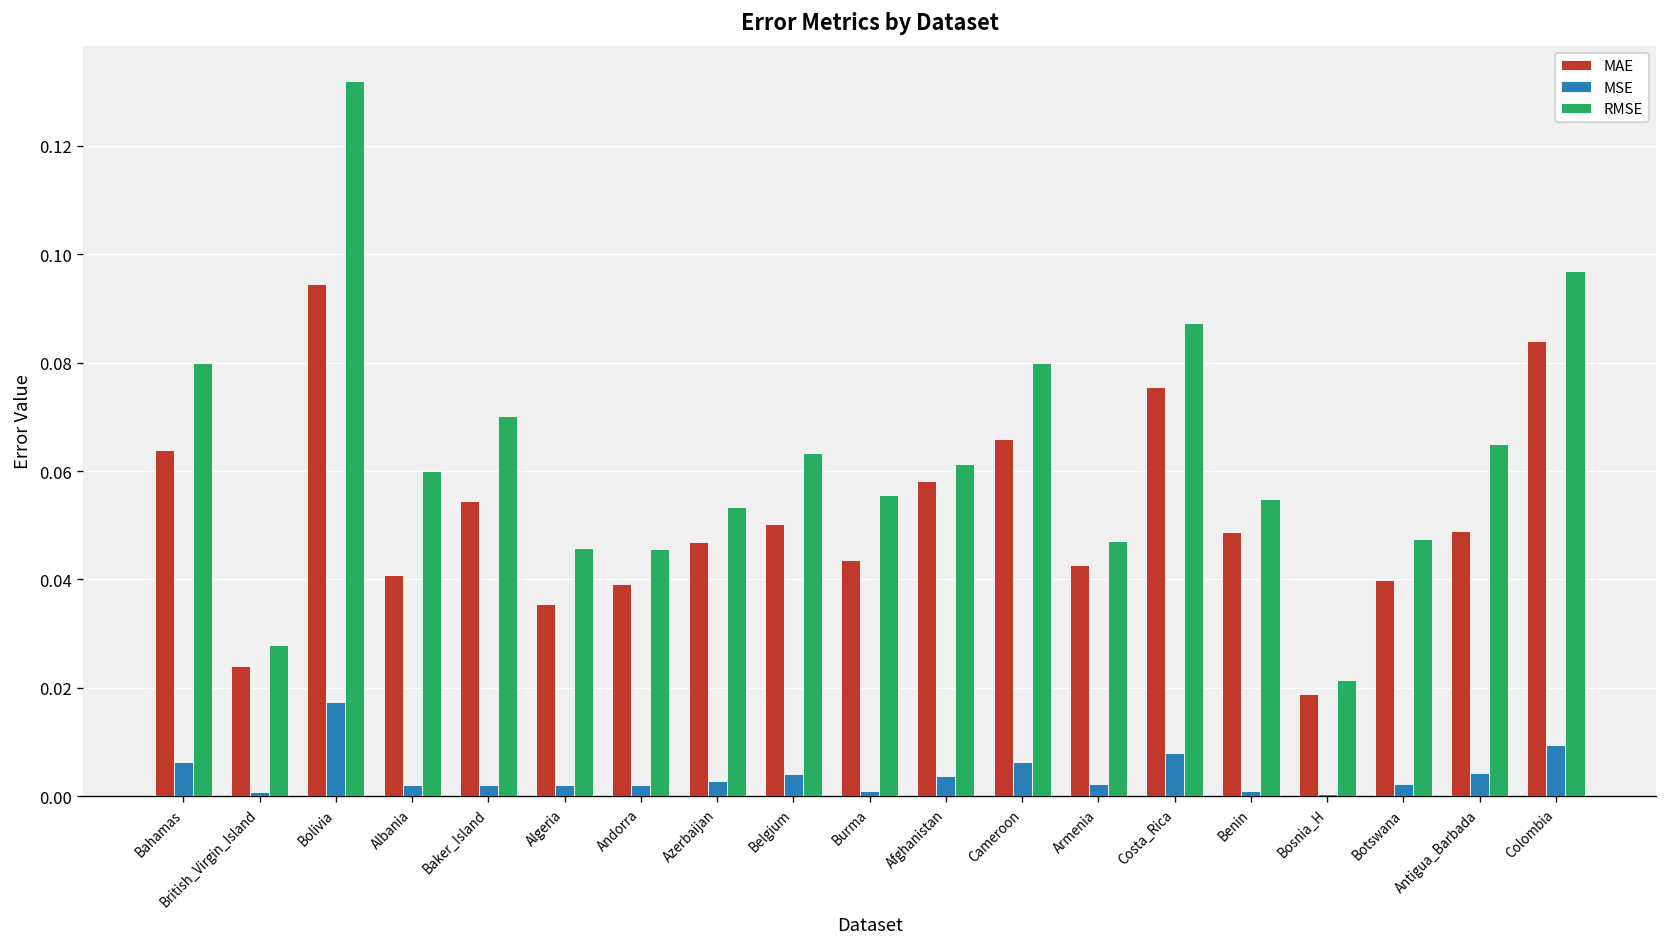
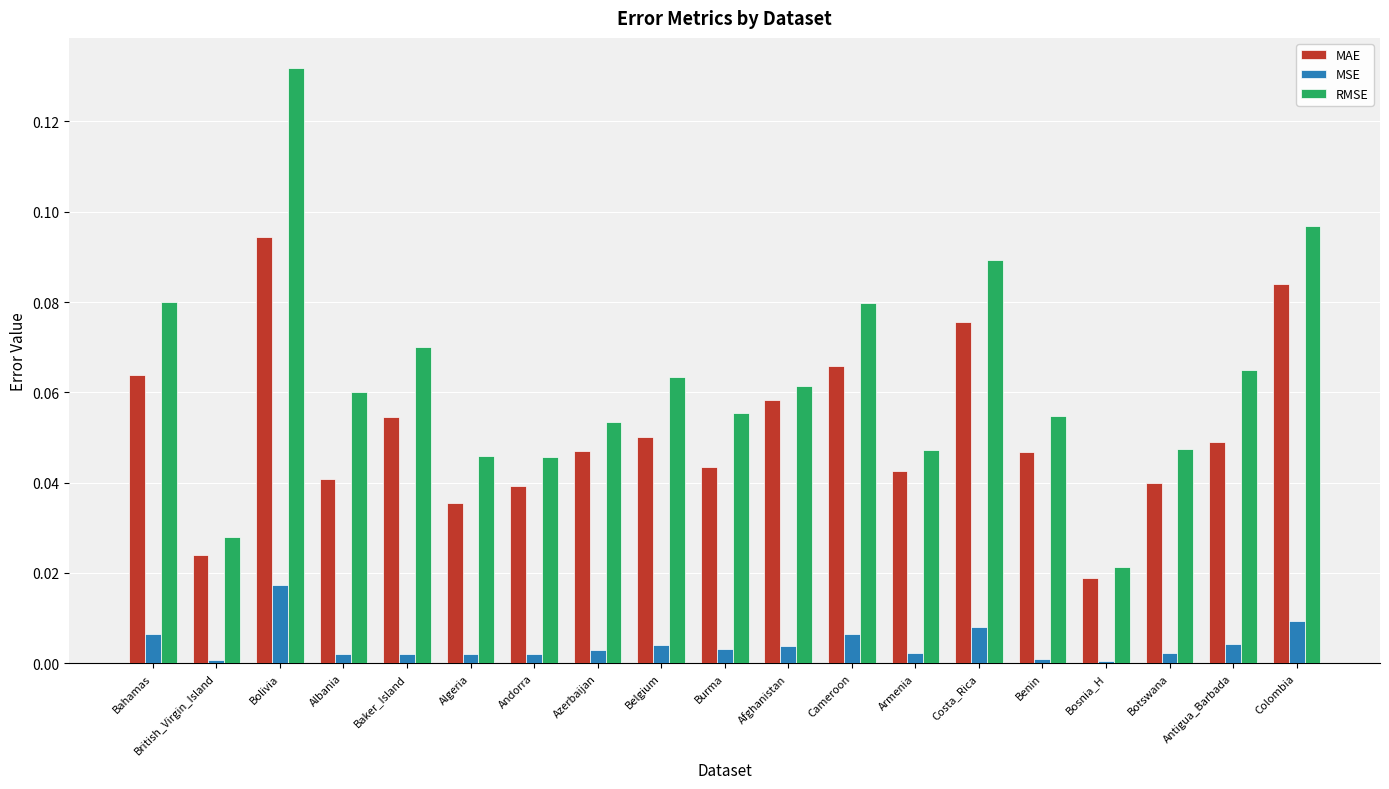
MSE, Burma: 0.001 -> 0.003
RMSE, Costa_Rica: 0.087 -> 0.089
MAE, Benin: 0.049 -> 0.047
